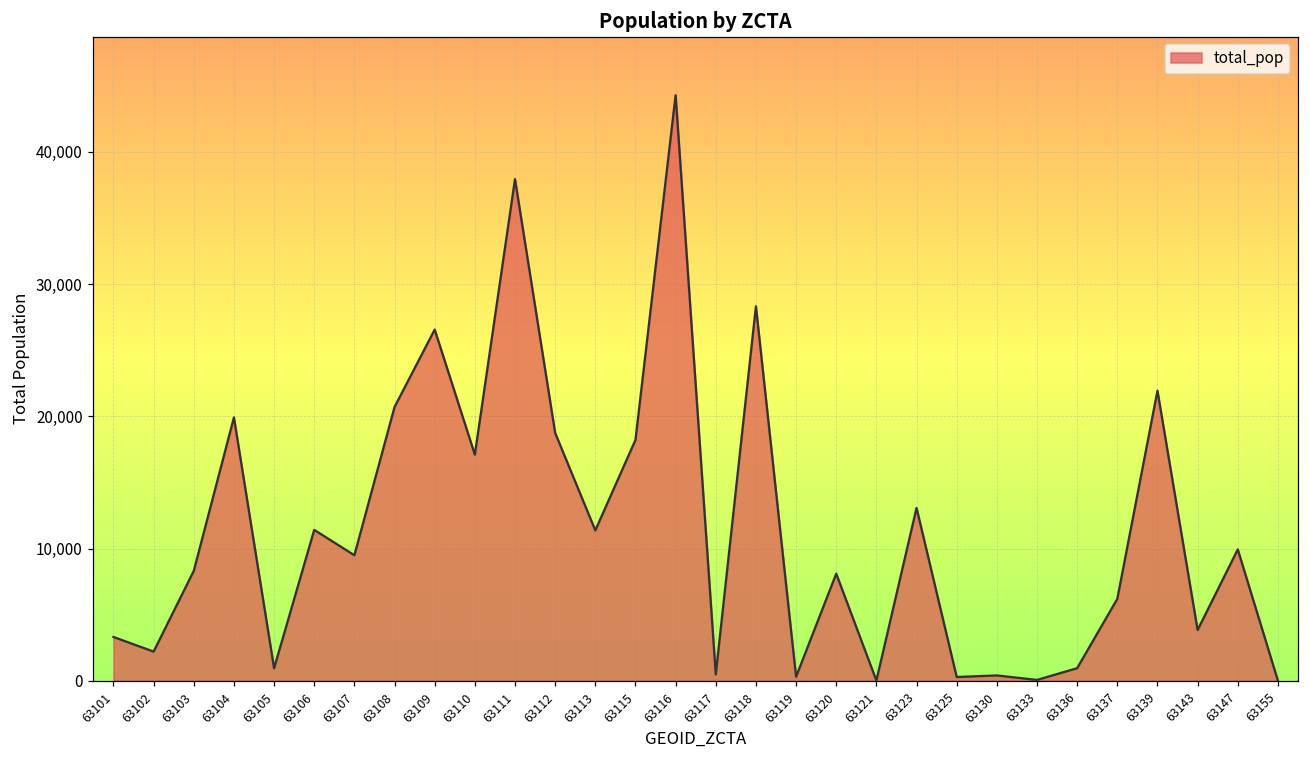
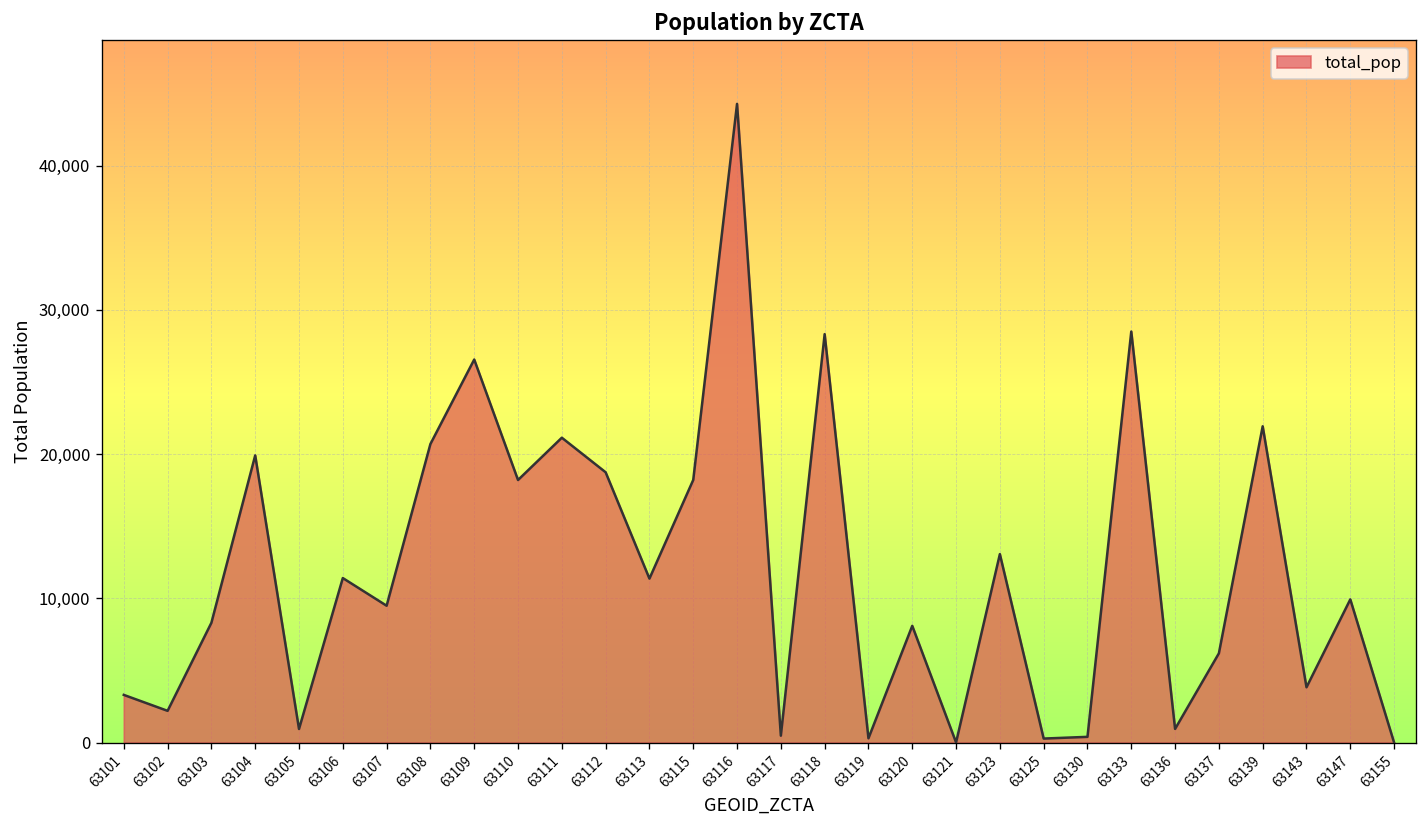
63110: 17,100 -> 18,200
63111: 37,900 -> 21,100
63133: 100 -> 28,500
